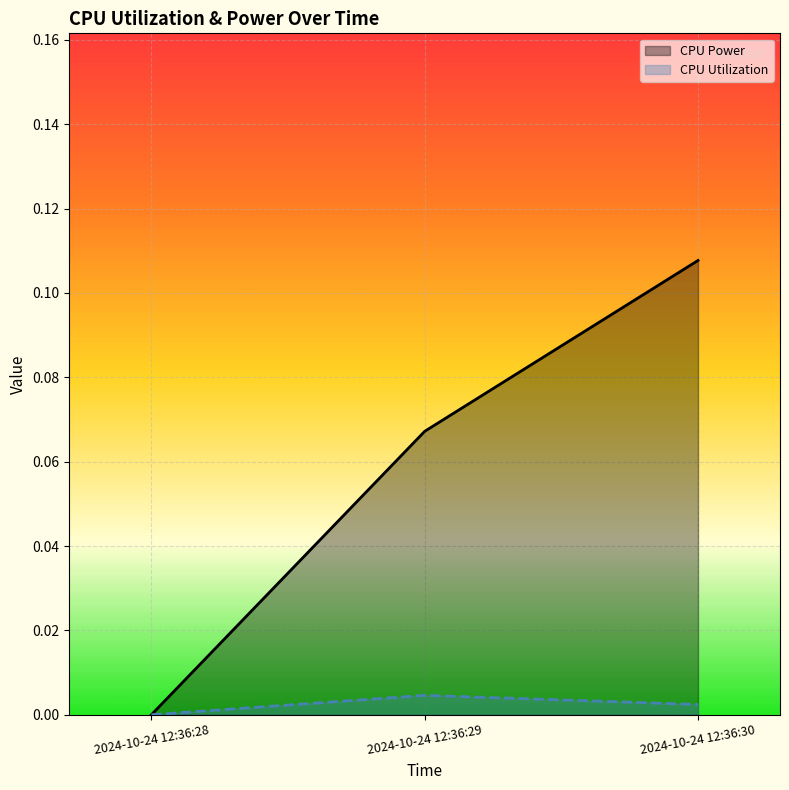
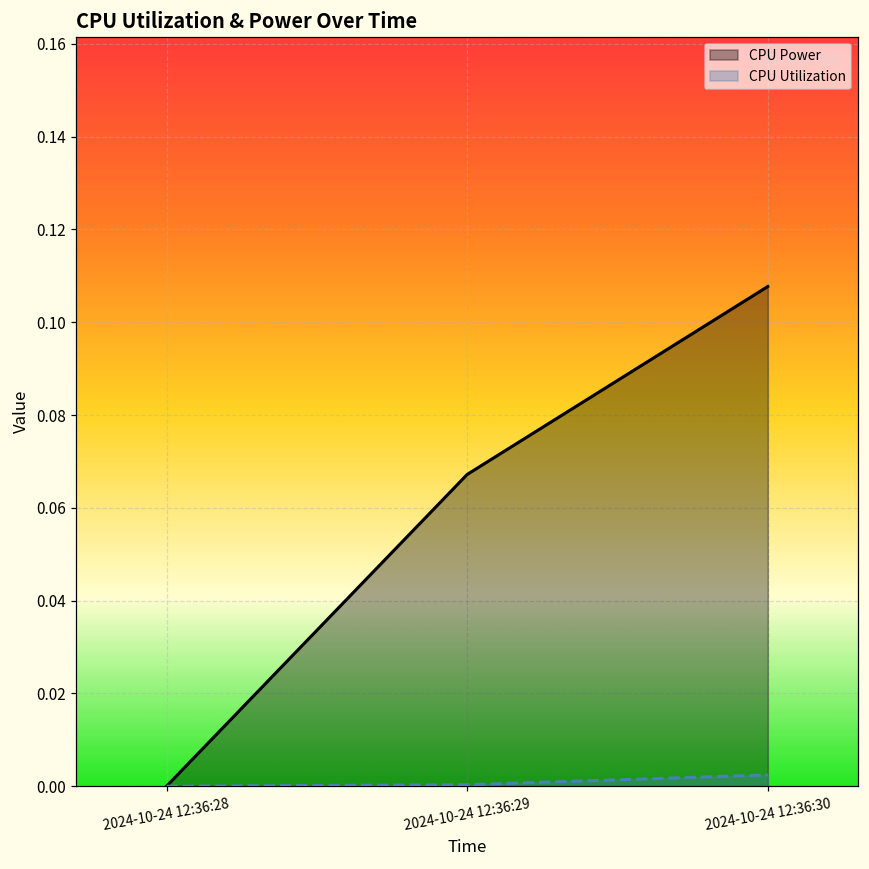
CPU Utilization, 2024-10-24 12:36:29: 0.005 -> 0.000
